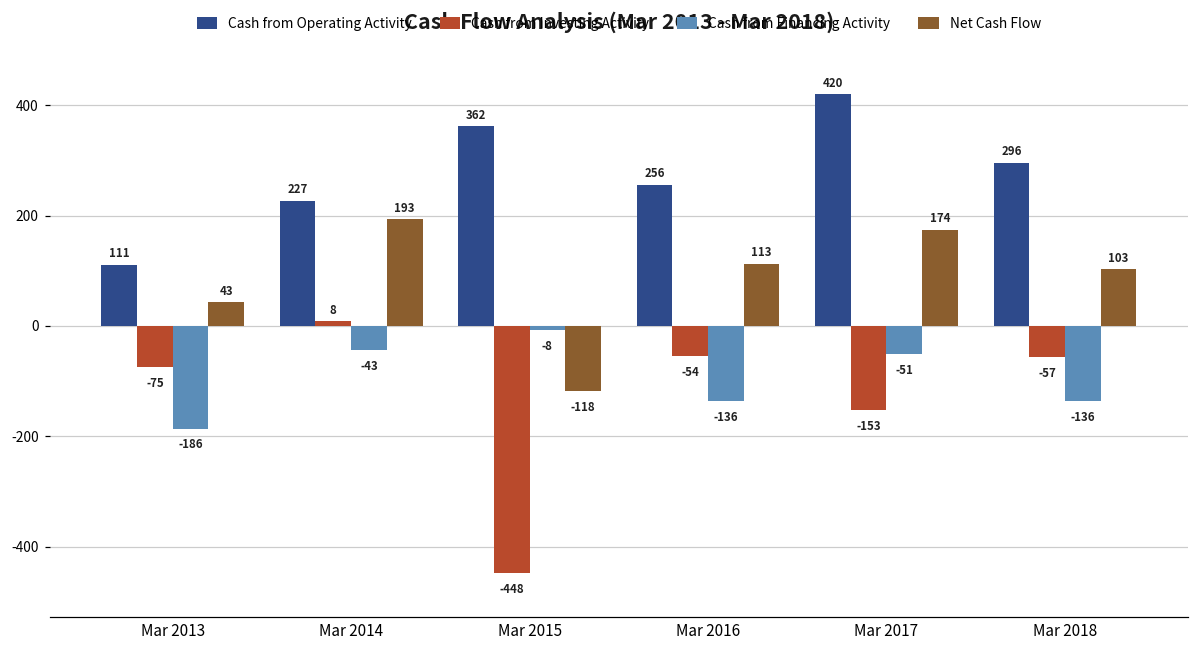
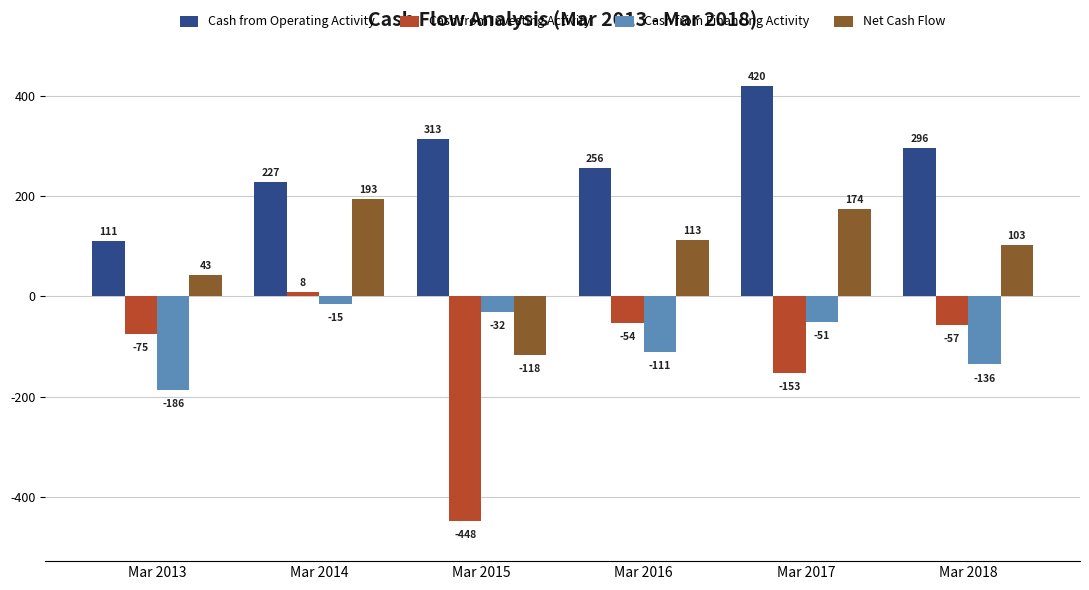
Cash from Financing Activity, Mar 2014: -43 -> -15
Cash from Operating Activity, Mar 2015: 362 -> 313
Cash from Financing Activity, Mar 2015: -8 -> -32
Cash from Financing Activity, Mar 2016: -136 -> -111
